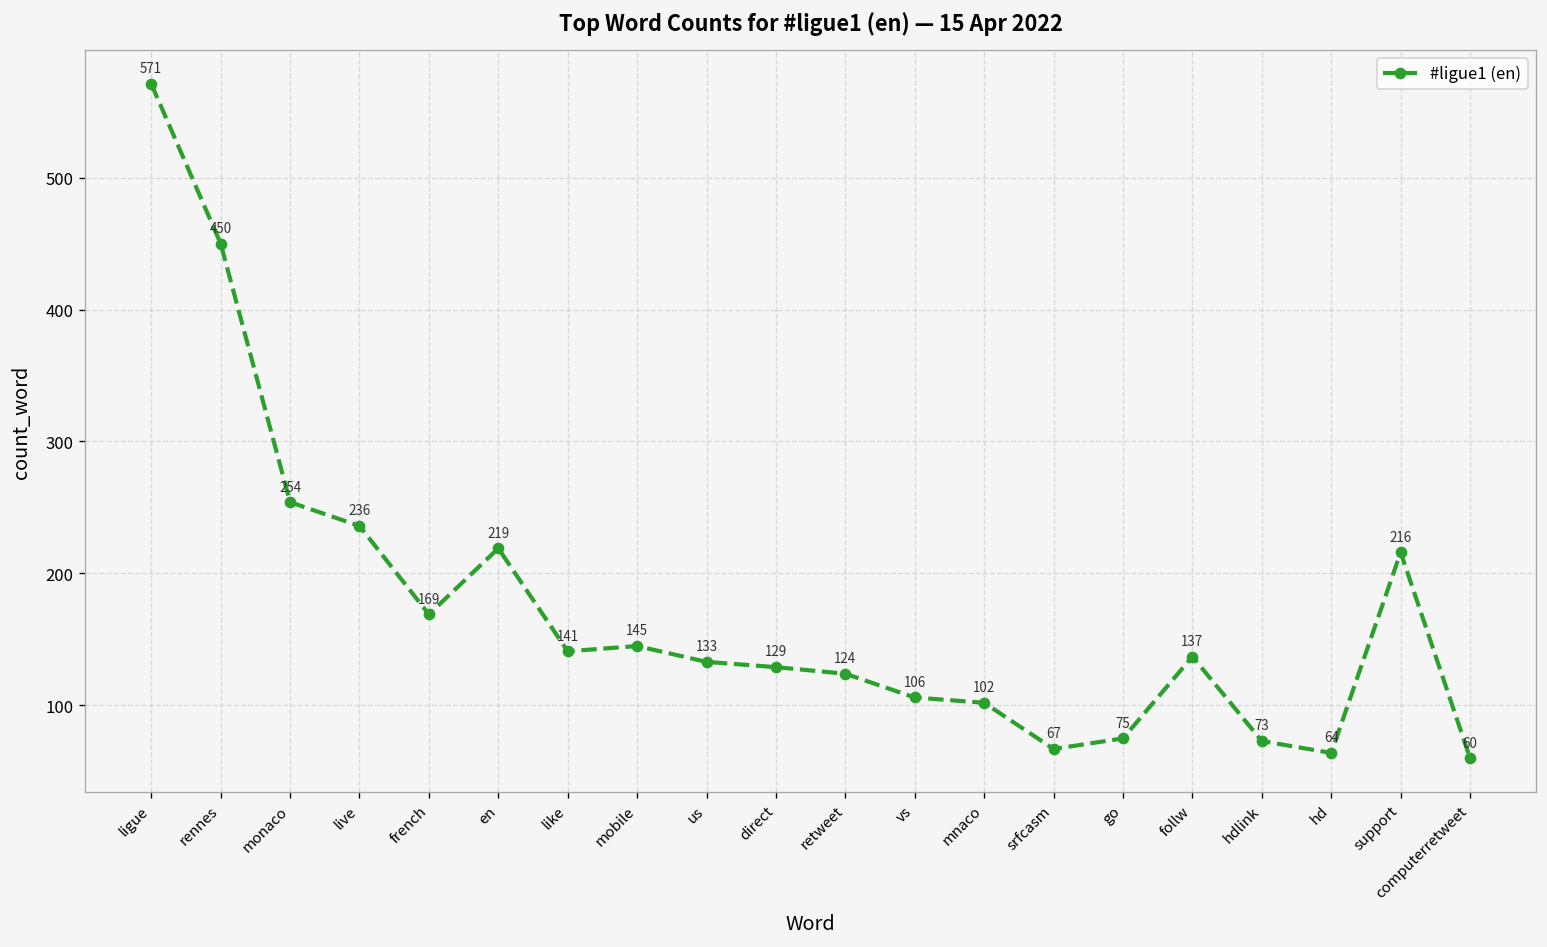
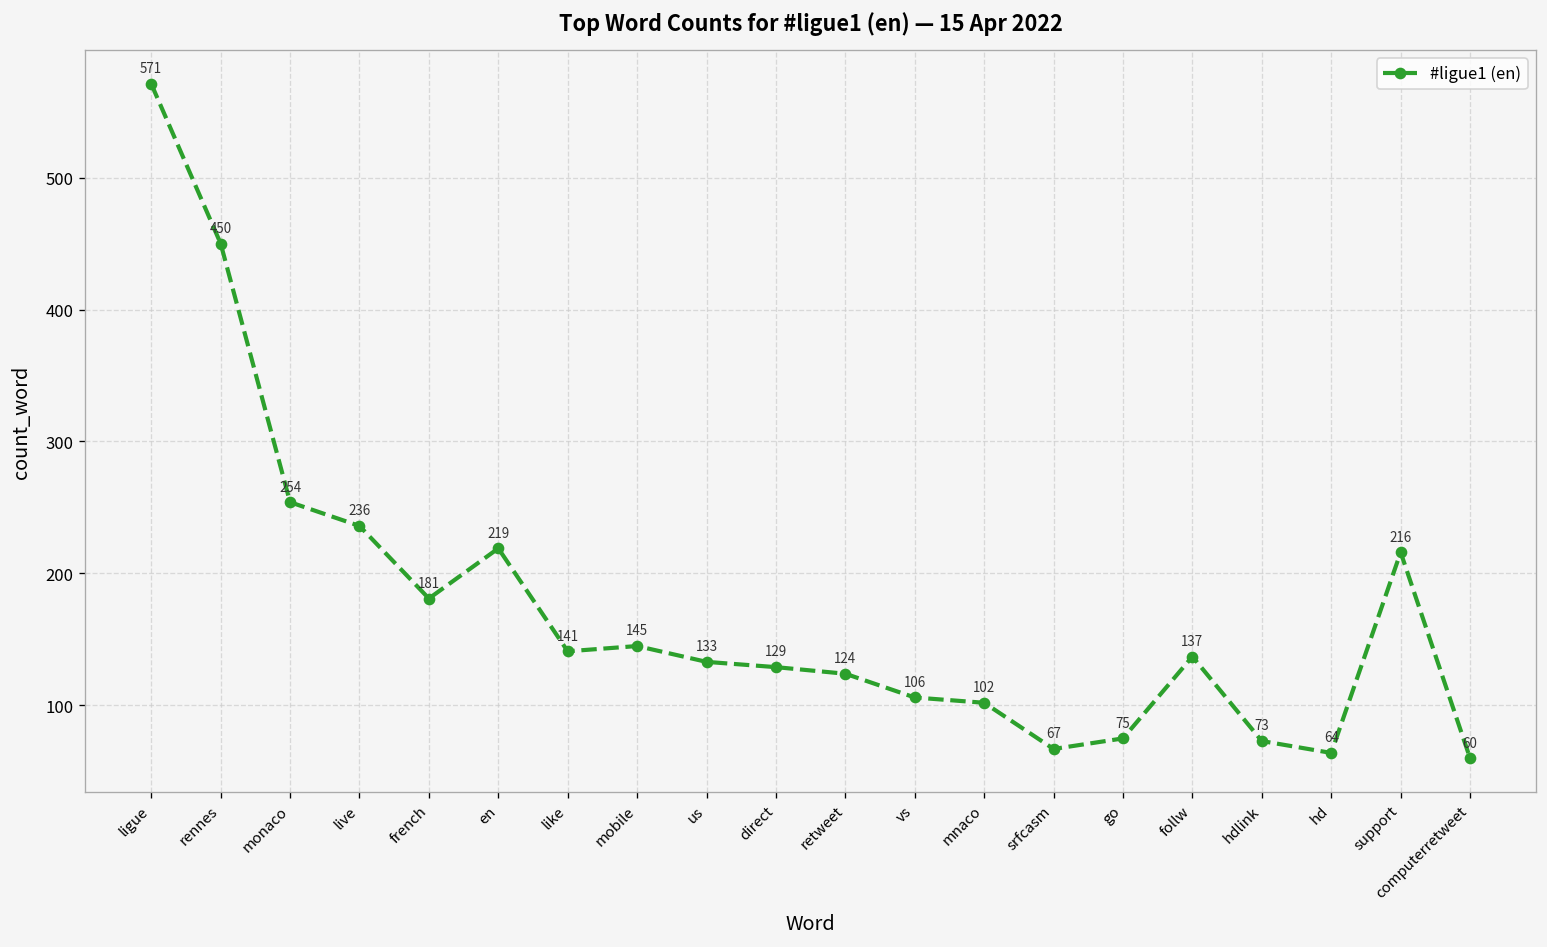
french: 169 -> 181
